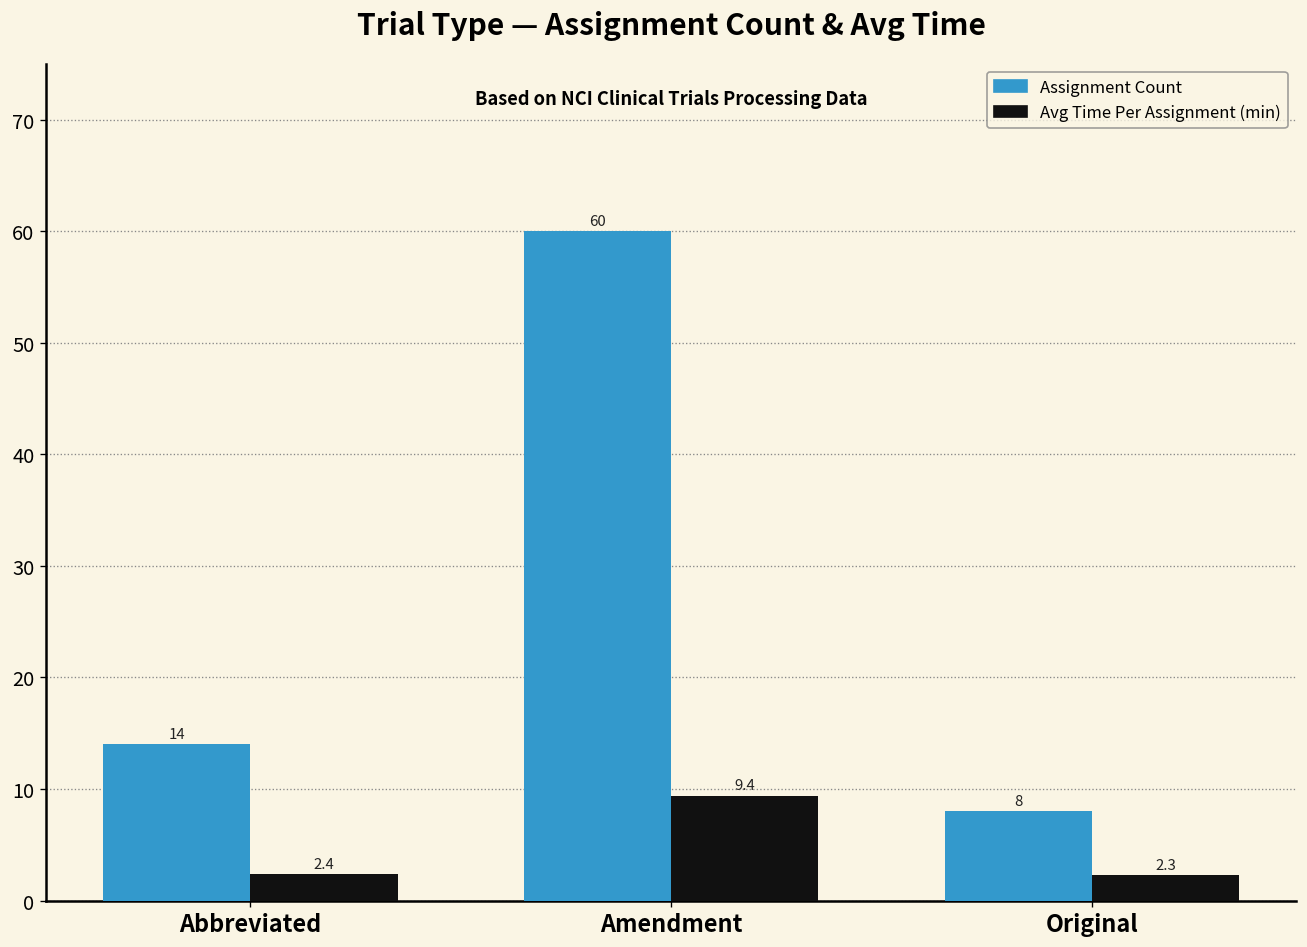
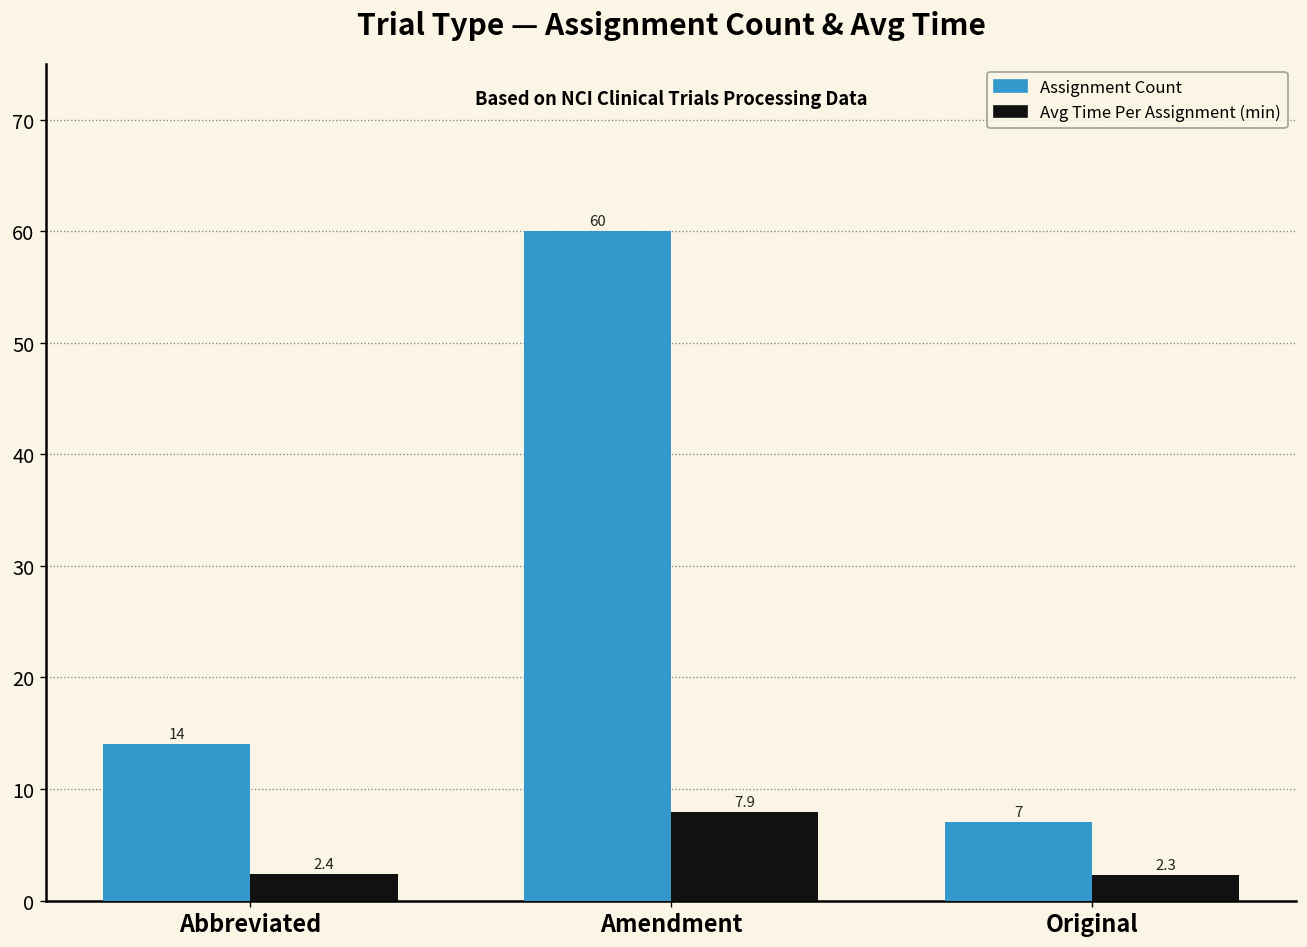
Avg Time Per Assignment (min), Amendment: 9.4 -> 7.9
Assignment Count, Original: 8 -> 7
